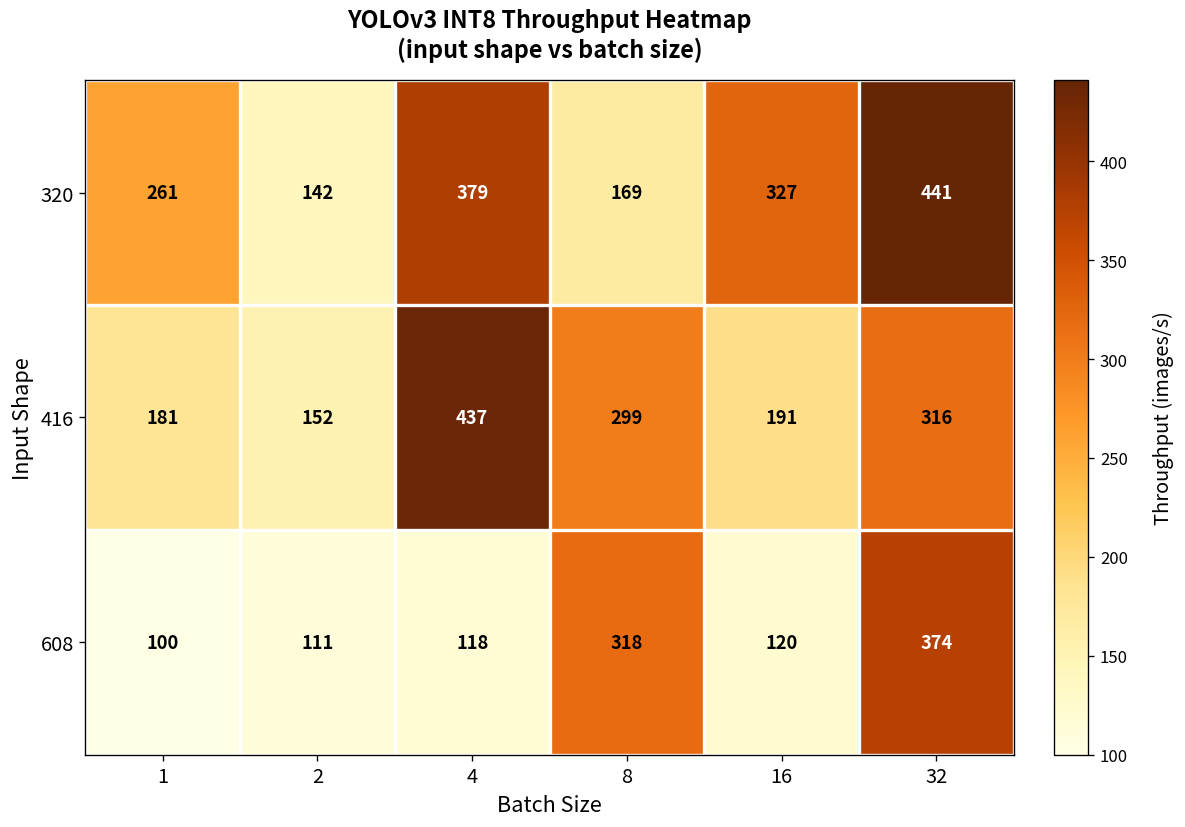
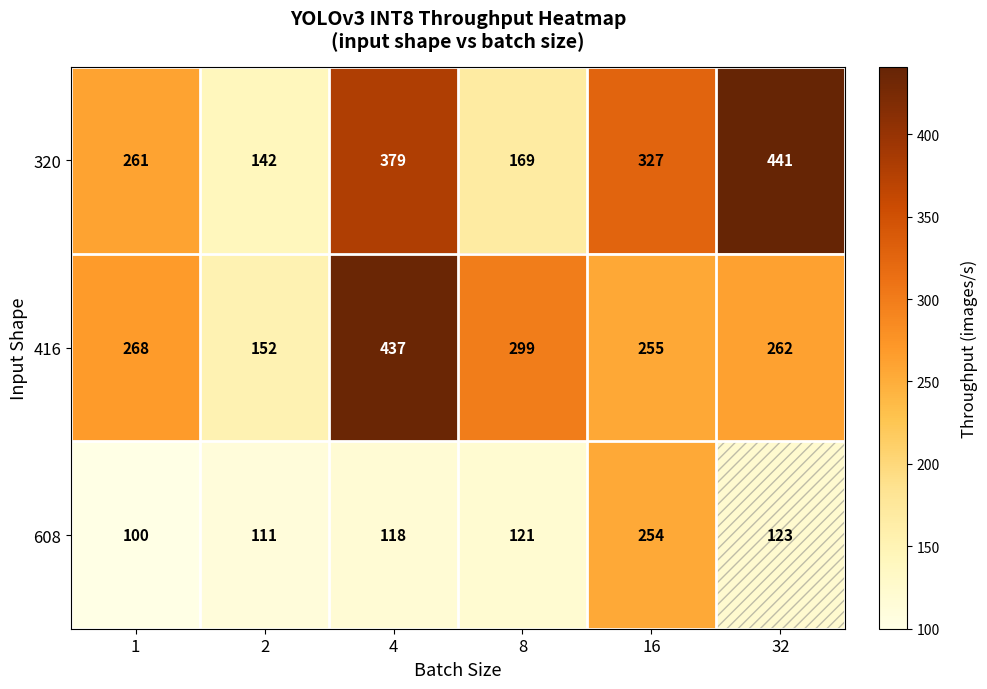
416, 1: 181 -> 268
416, 16: 191 -> 255
416, 32: 316 -> 262
608, 8: 318 -> 121
608, 16: 120 -> 254
608, 32: 374 -> 123
